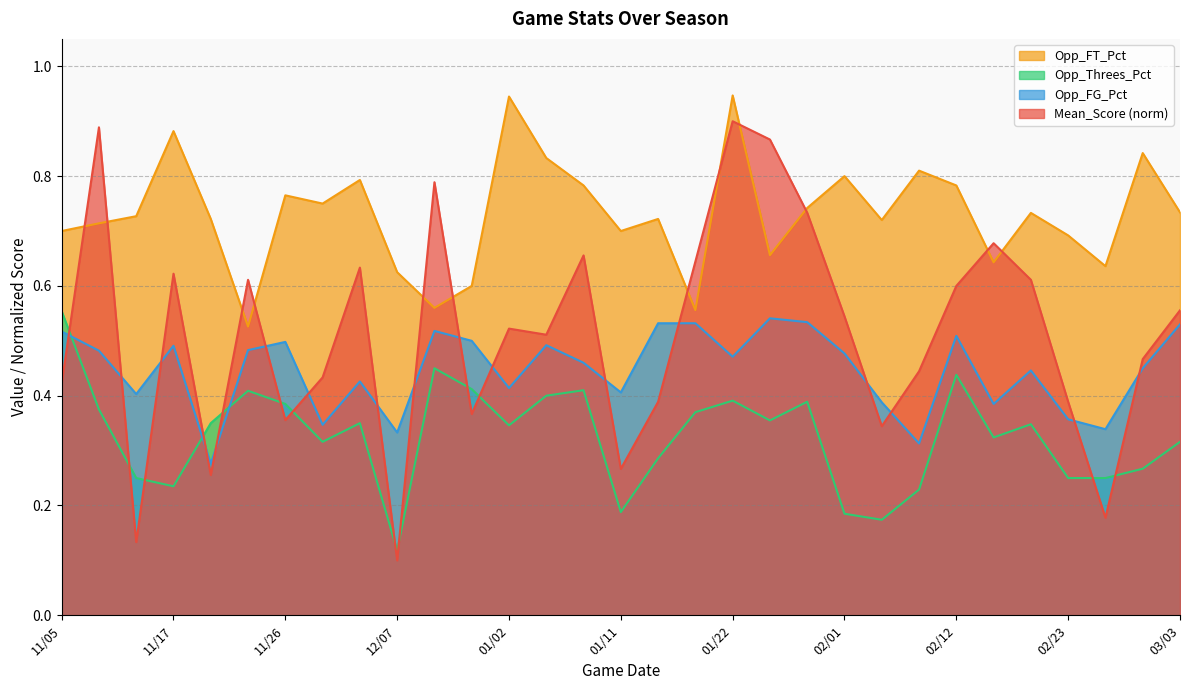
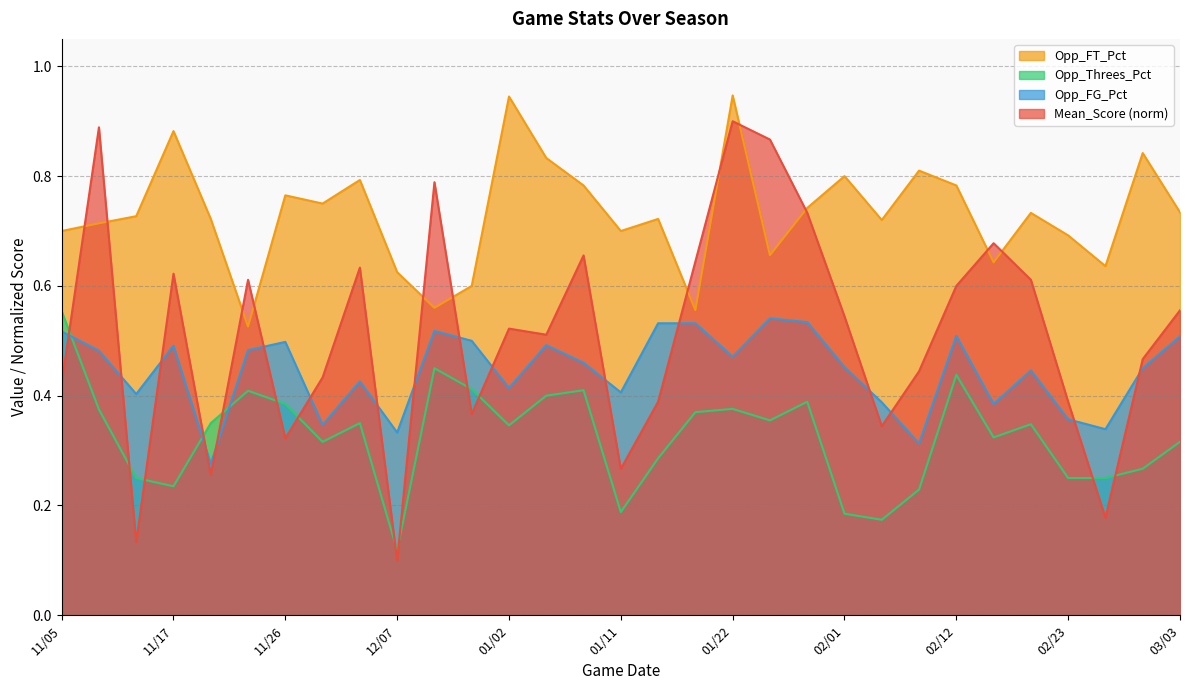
Mean_Score (norm), 11/26: 0.36 -> 0.32
Opp_Threes_Pct, 01/22: 0.39 -> 0.38
Opp_FG_Pct, 02/01: 0.48 -> 0.45
Opp_FG_Pct, 03/03: 0.53 -> 0.51
